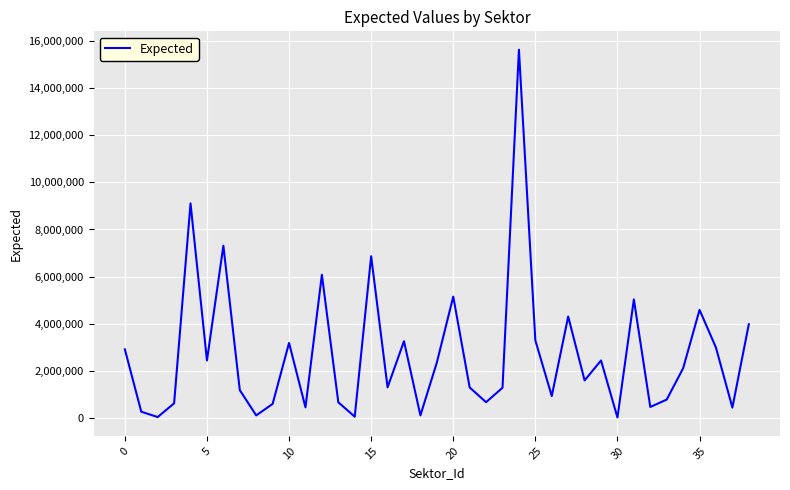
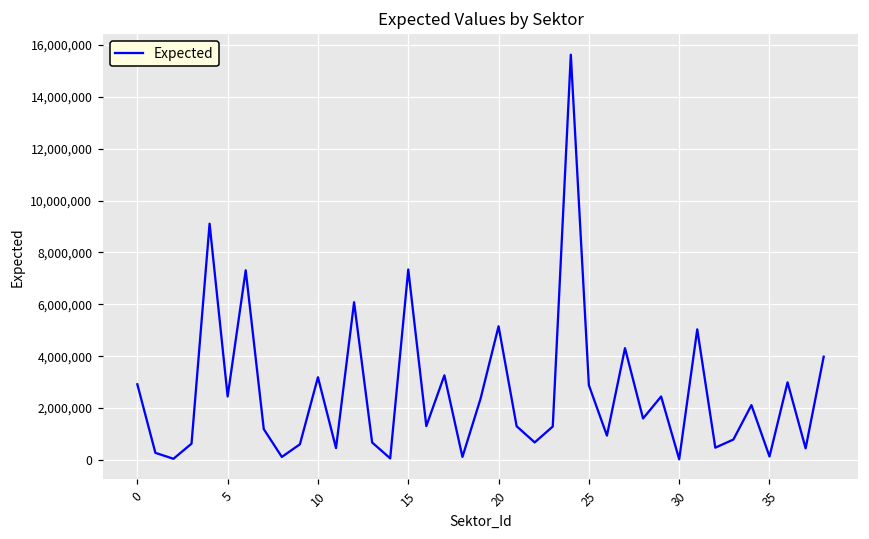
15: 6,900,000 -> 7,300,000
25: 3,300,000 -> 2,900,000
35: 4,600,000 -> 100,000
